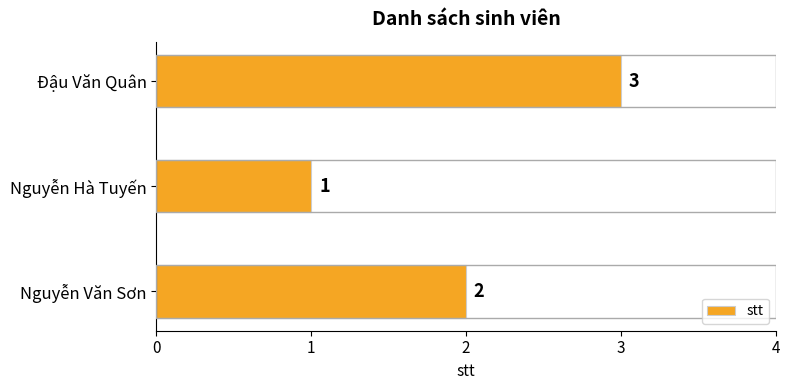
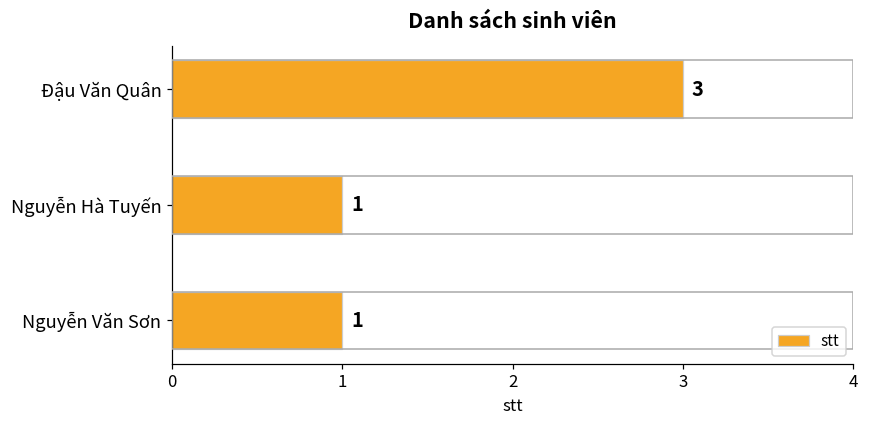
Nguyễn Văn Sơn: 2 -> 1
